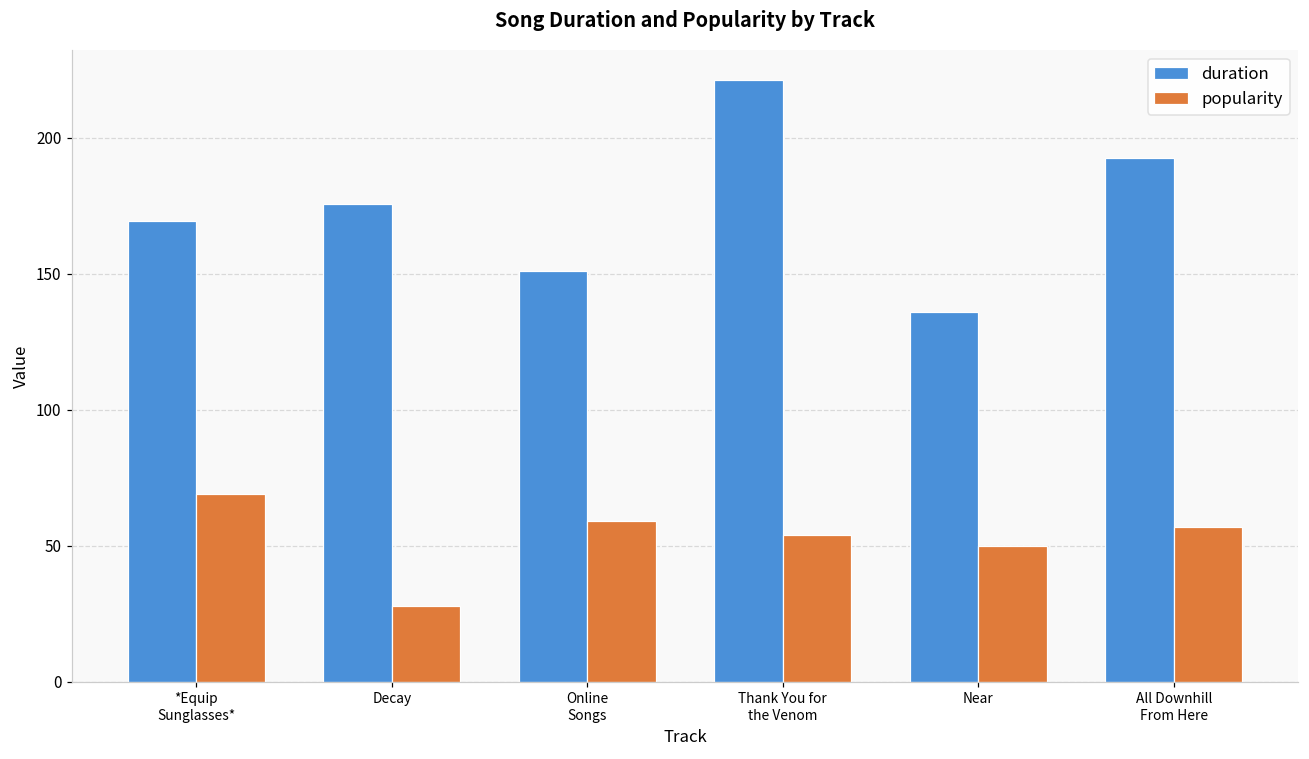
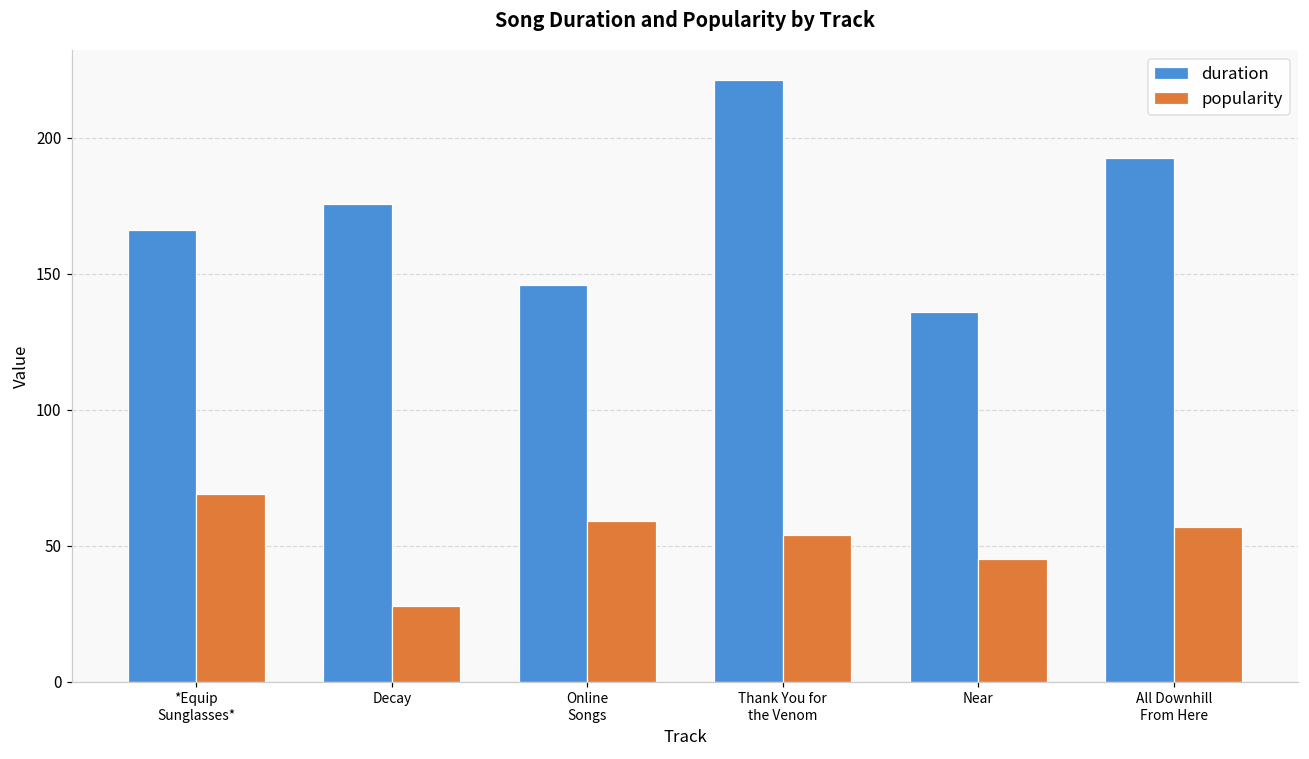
duration, *Equip Sunglasses*: 169 -> 166
duration, Online Songs: 151 -> 146
popularity, Near: 50 -> 45
